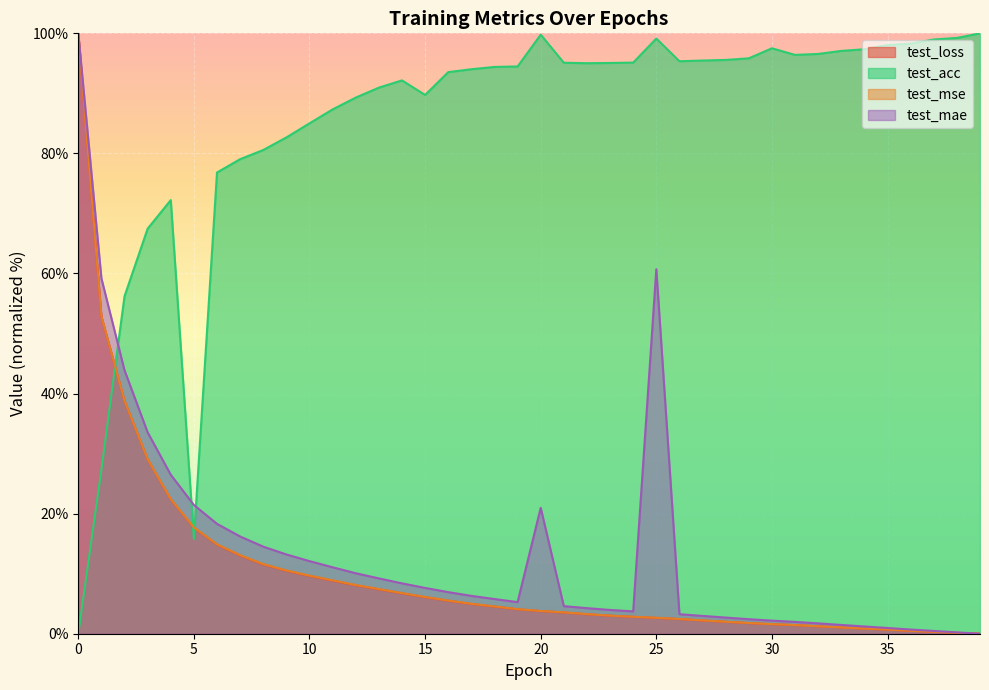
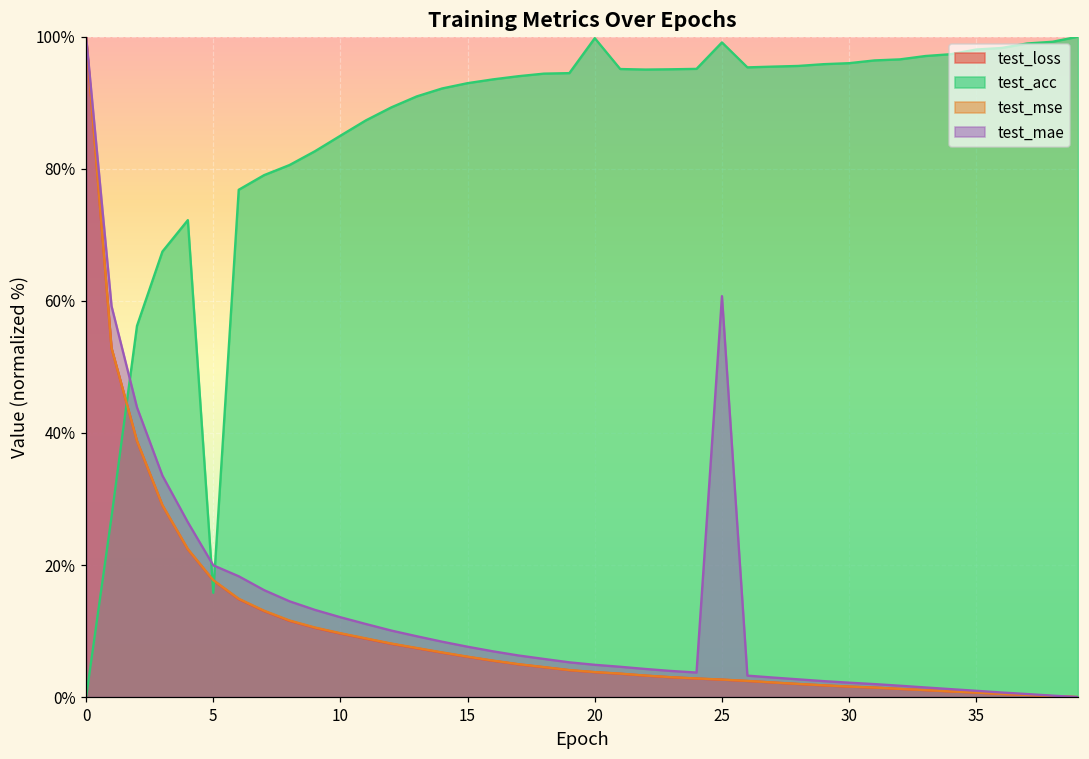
test_mae, 5: 21% -> 20%
test_acc, 15: 90% -> 93%
test_mae, 20: 21% -> 5%
test_acc, 30: 98% -> 96%
